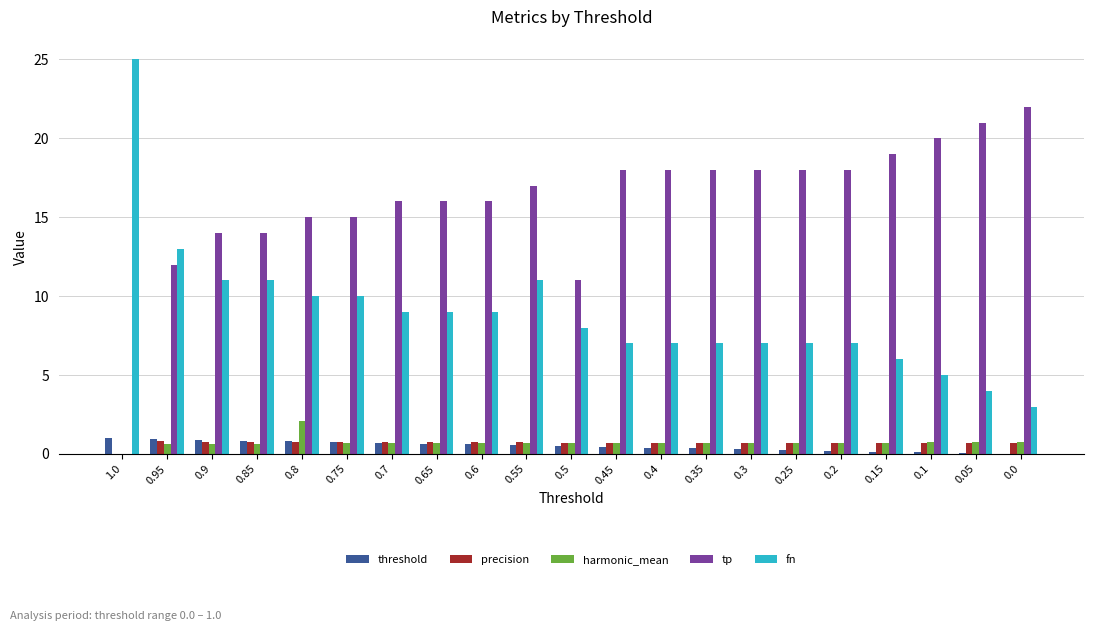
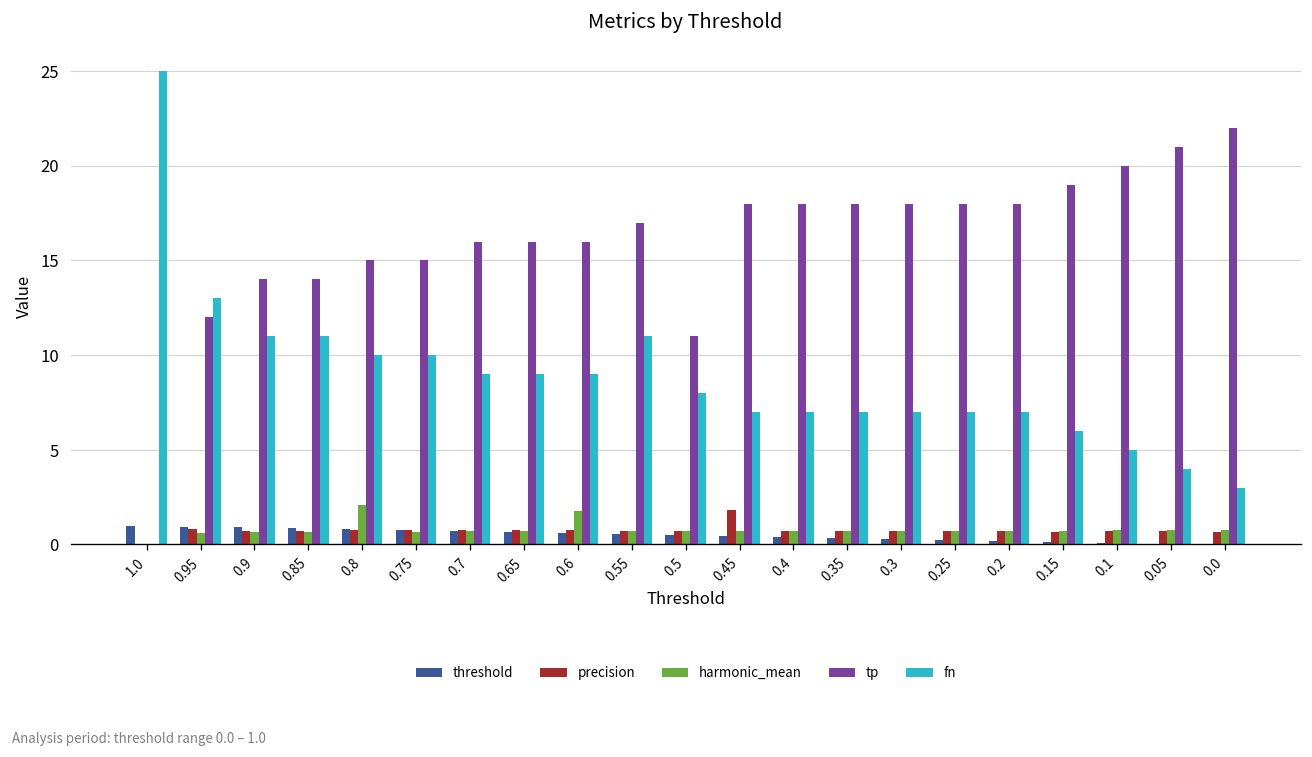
harmonic_mean, 0.6: 0.7 -> 1.8
precision, 0.45: 0.7 -> 1.8
